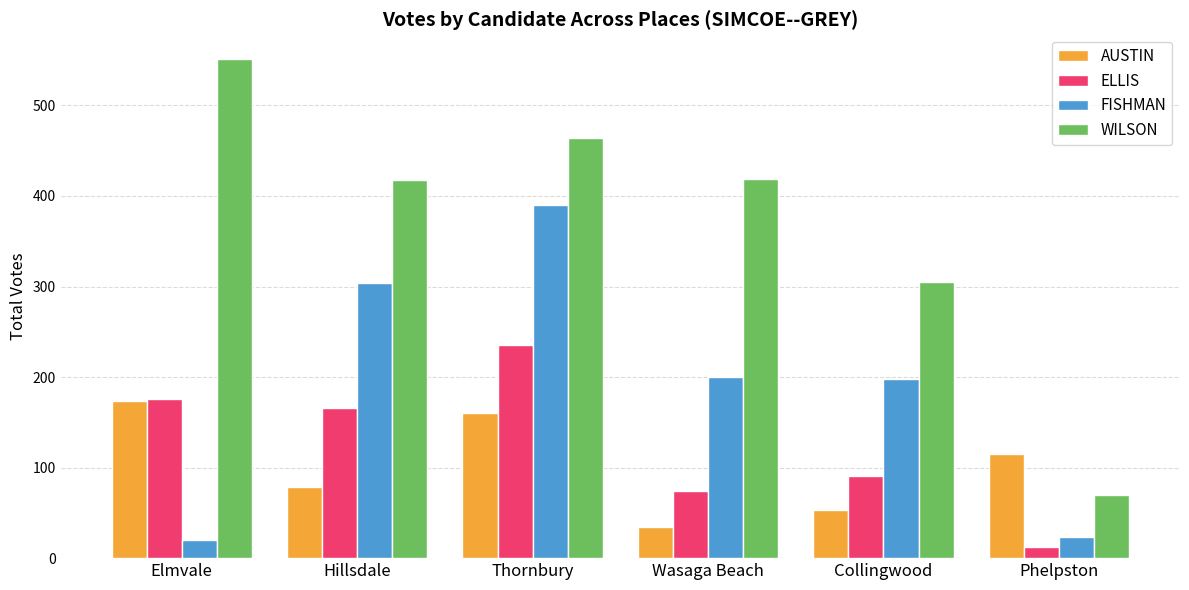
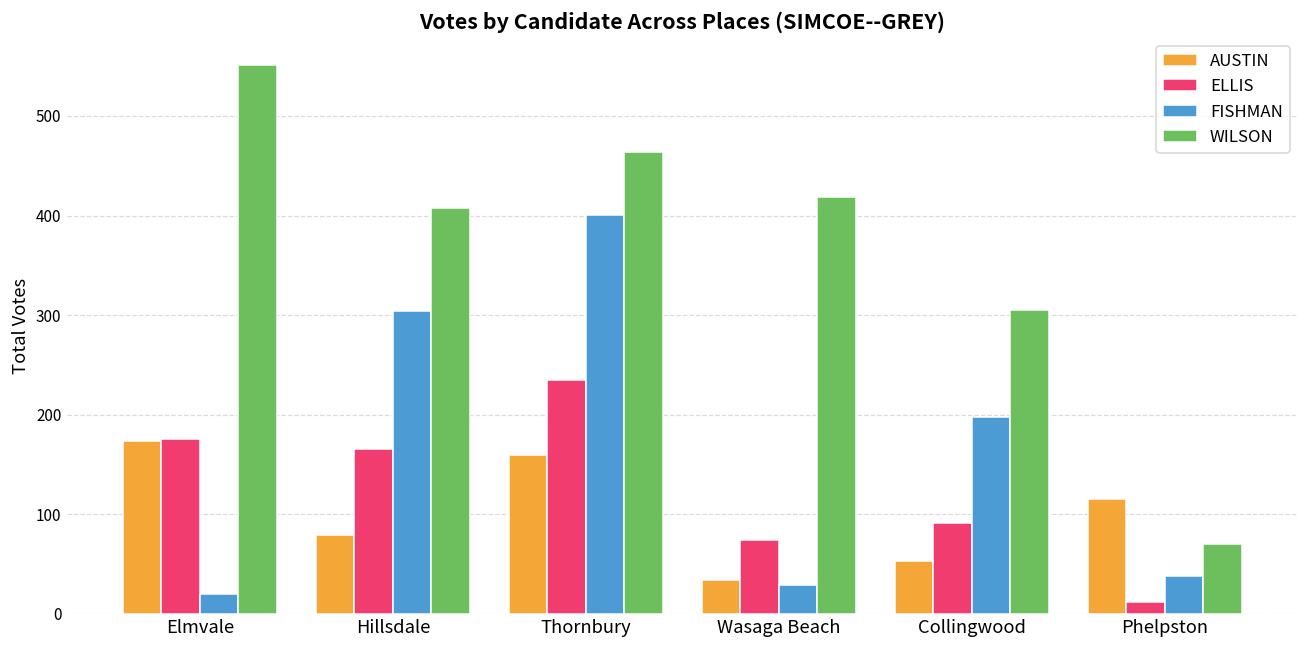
WILSON, Hillsdale: 420 -> 410
FISHMAN, Thornbury: 390 -> 400
FISHMAN, Wasaga Beach: 200 -> 30
FISHMAN, Phelpston: 20 -> 40
